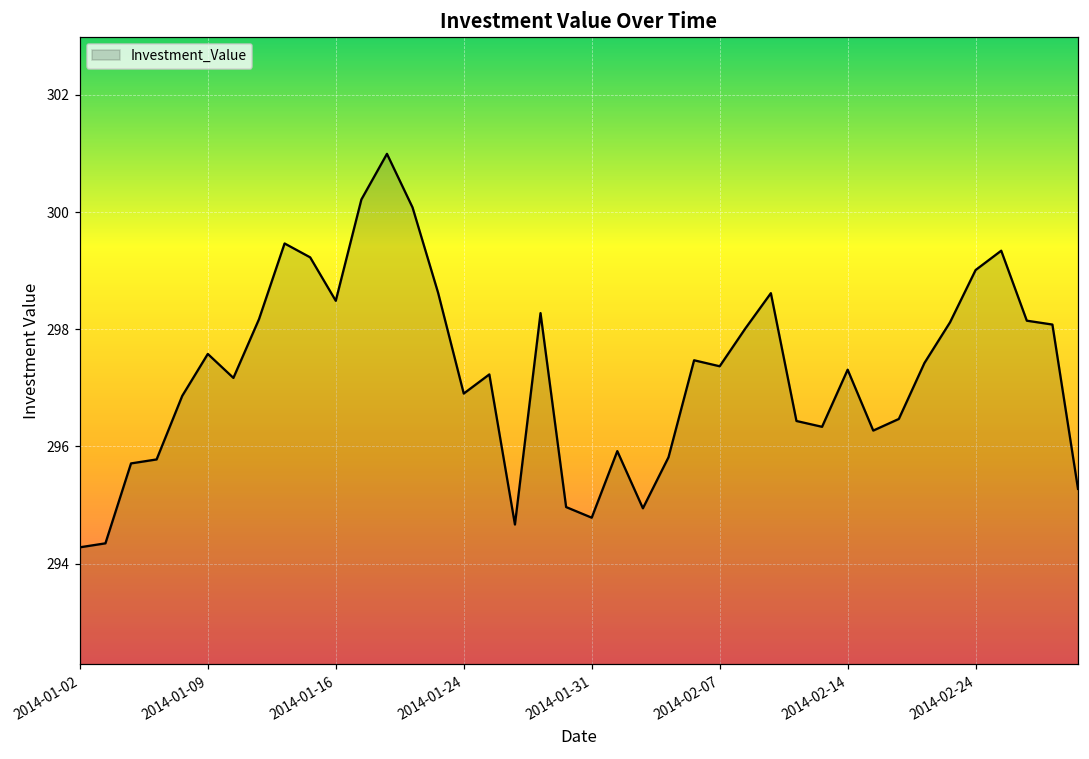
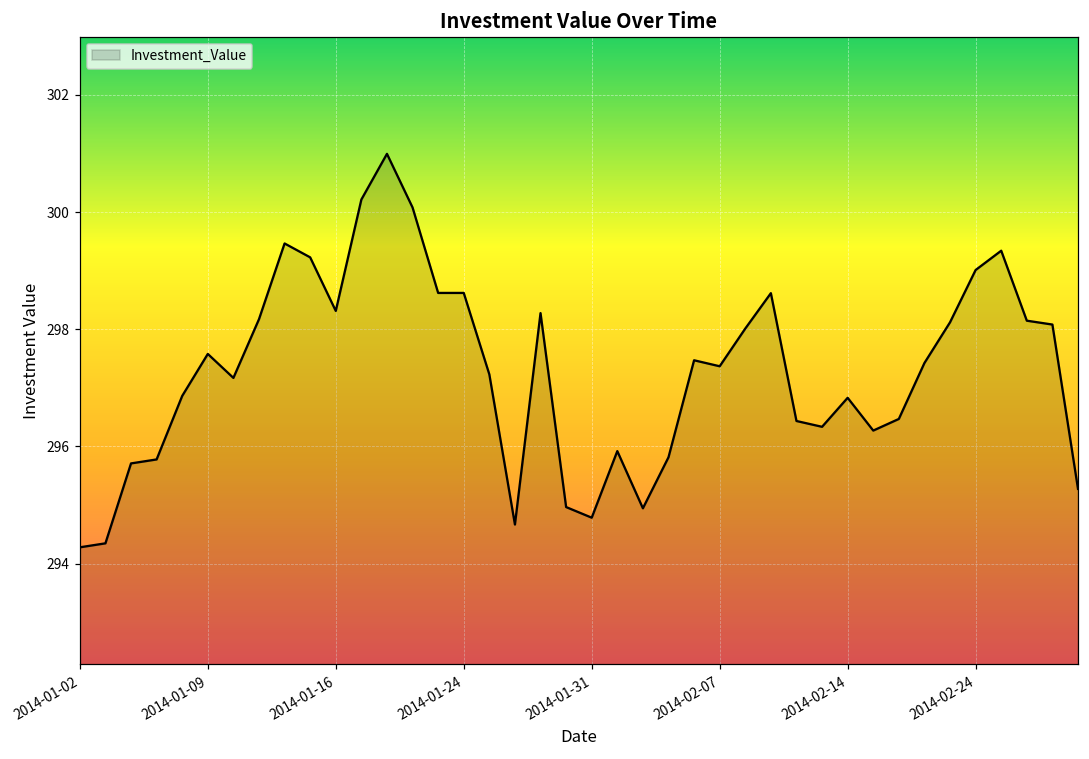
2014-01-16: 298.5 -> 298.3
2014-01-24: 296.9 -> 298.6
2014-02-14: 297.3 -> 296.8
